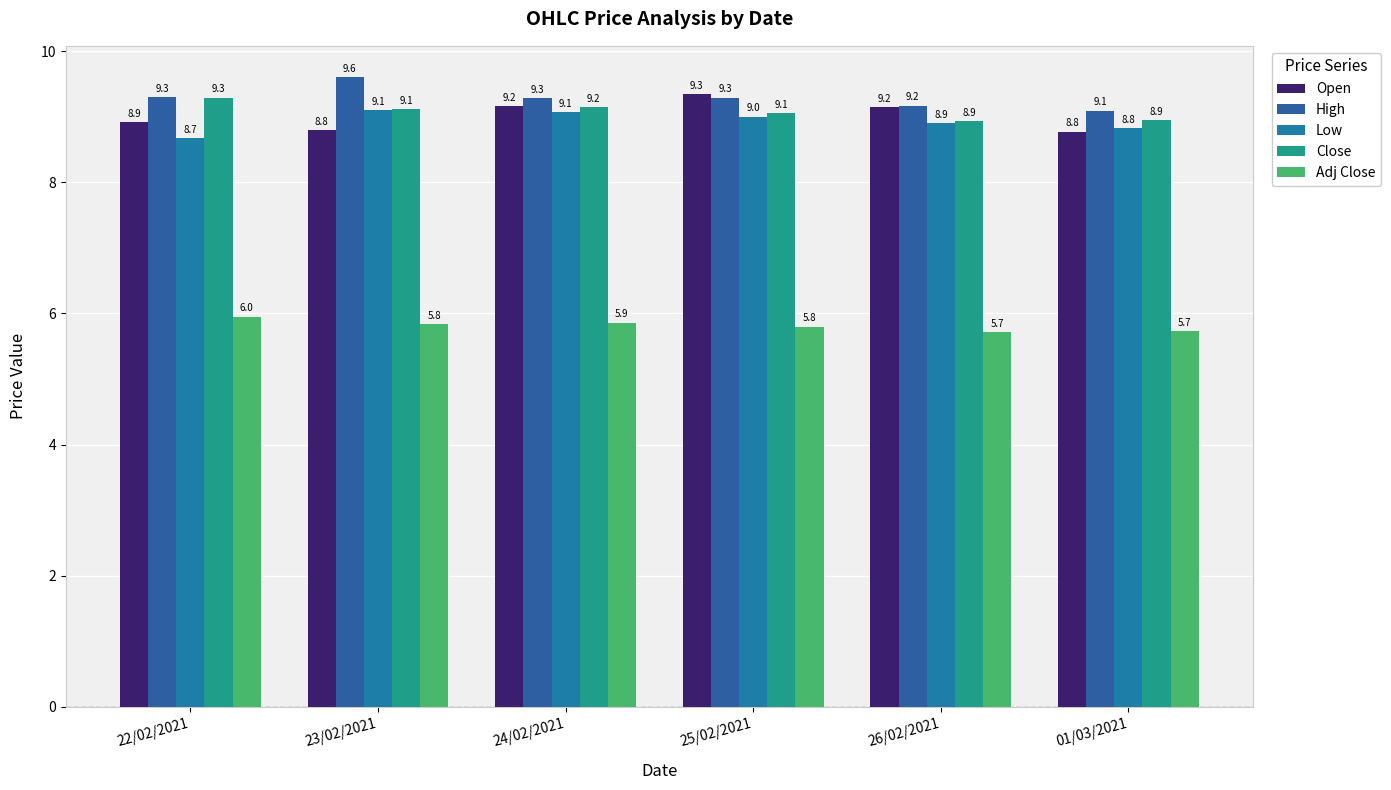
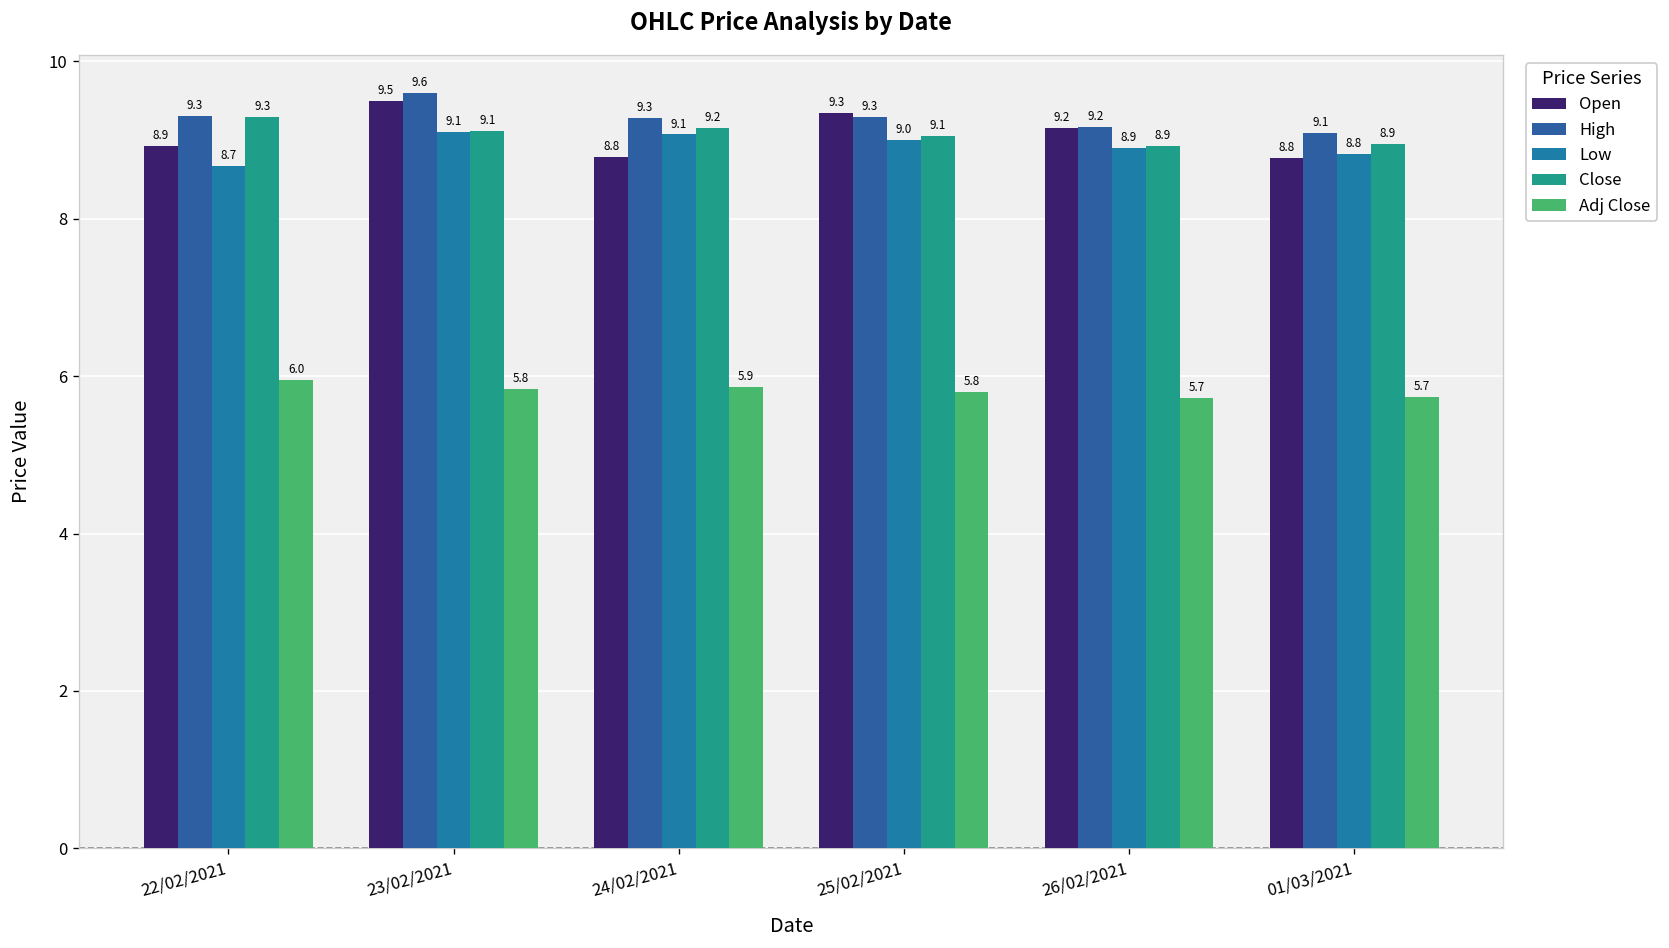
Open, 23/02/2021: 8.8 -> 9.5
Open, 24/02/2021: 9.2 -> 8.8
